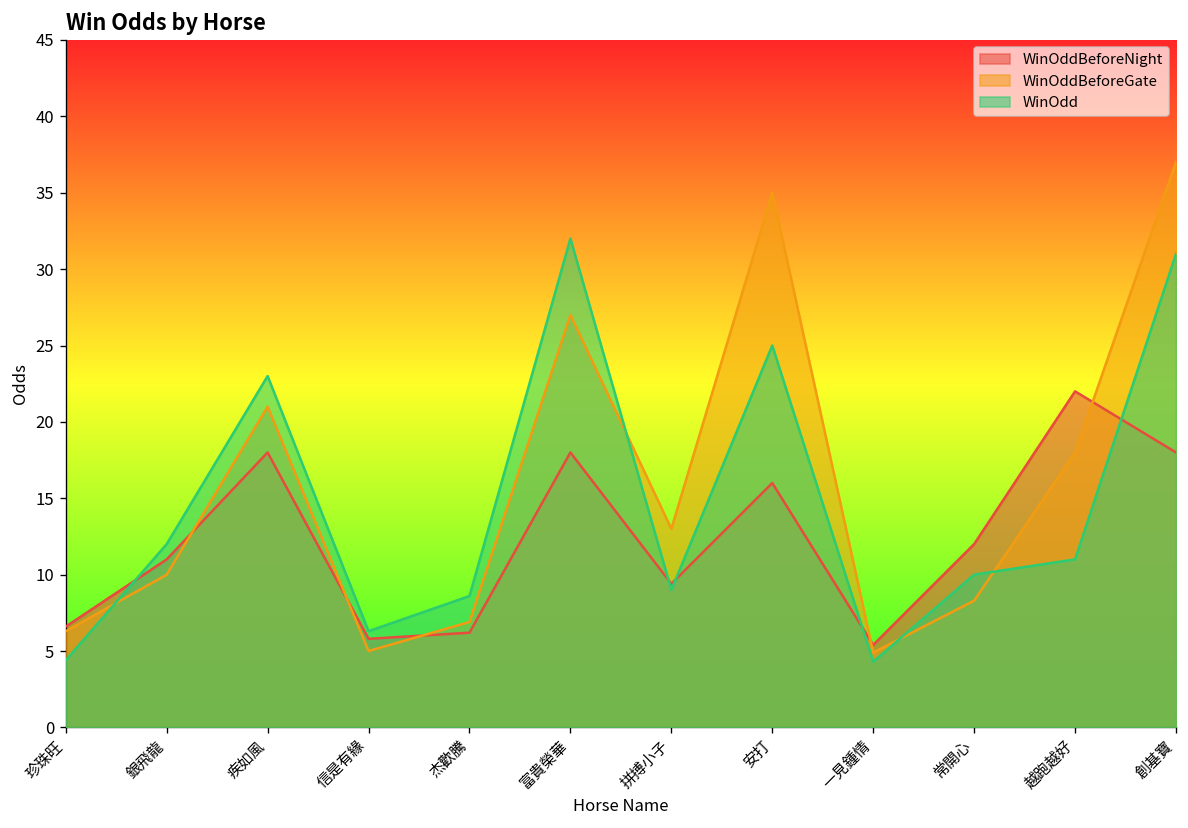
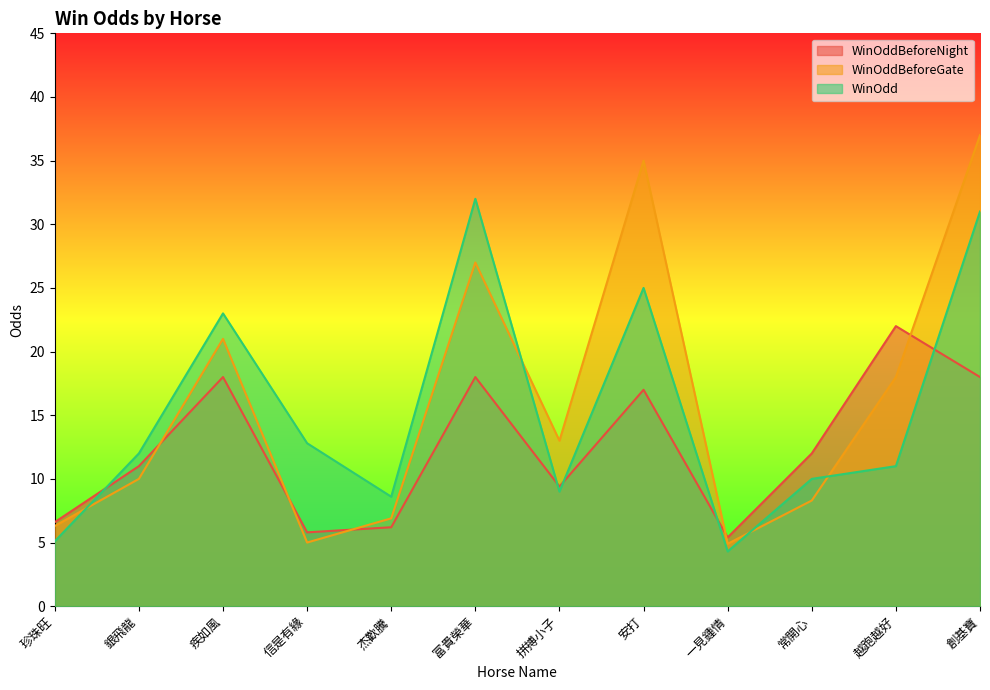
WinOdd, 珍珠旺: 4.4 -> 5.1
WinOdd, 信是有緣: 6.3 -> 12.8
WinOddBeforeNight, 安打: 16 -> 17
